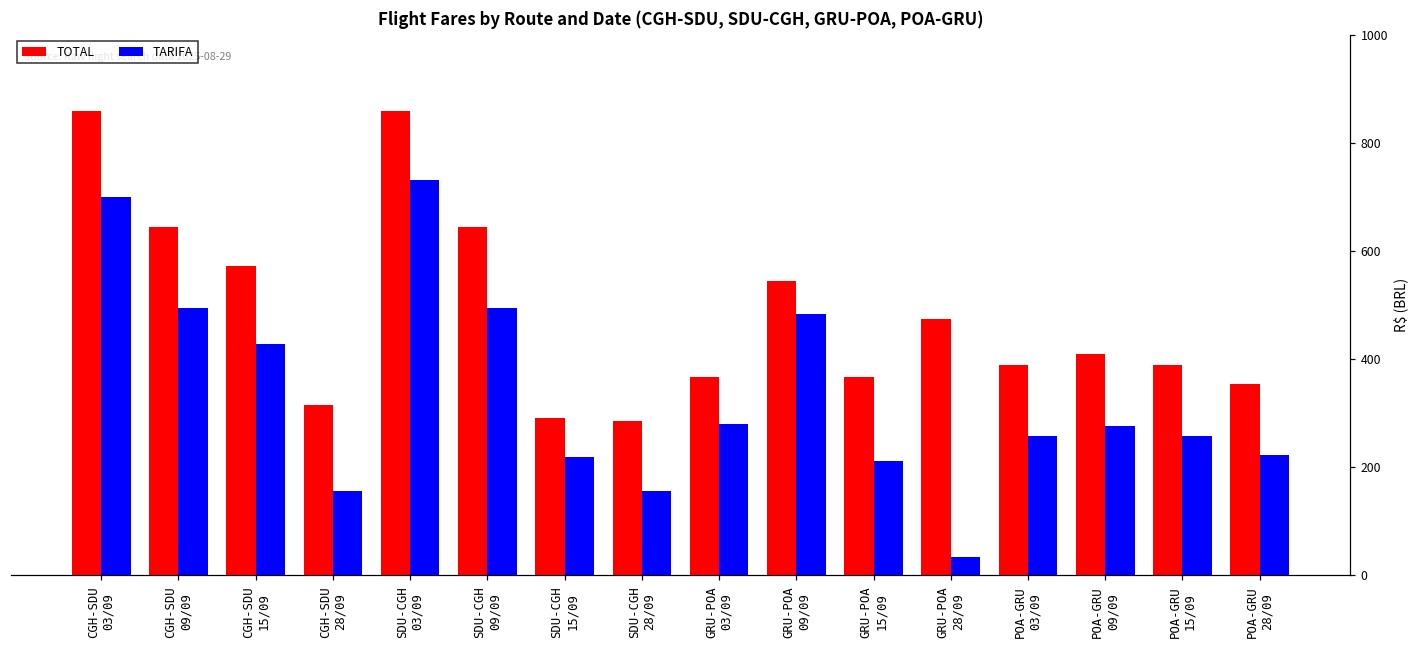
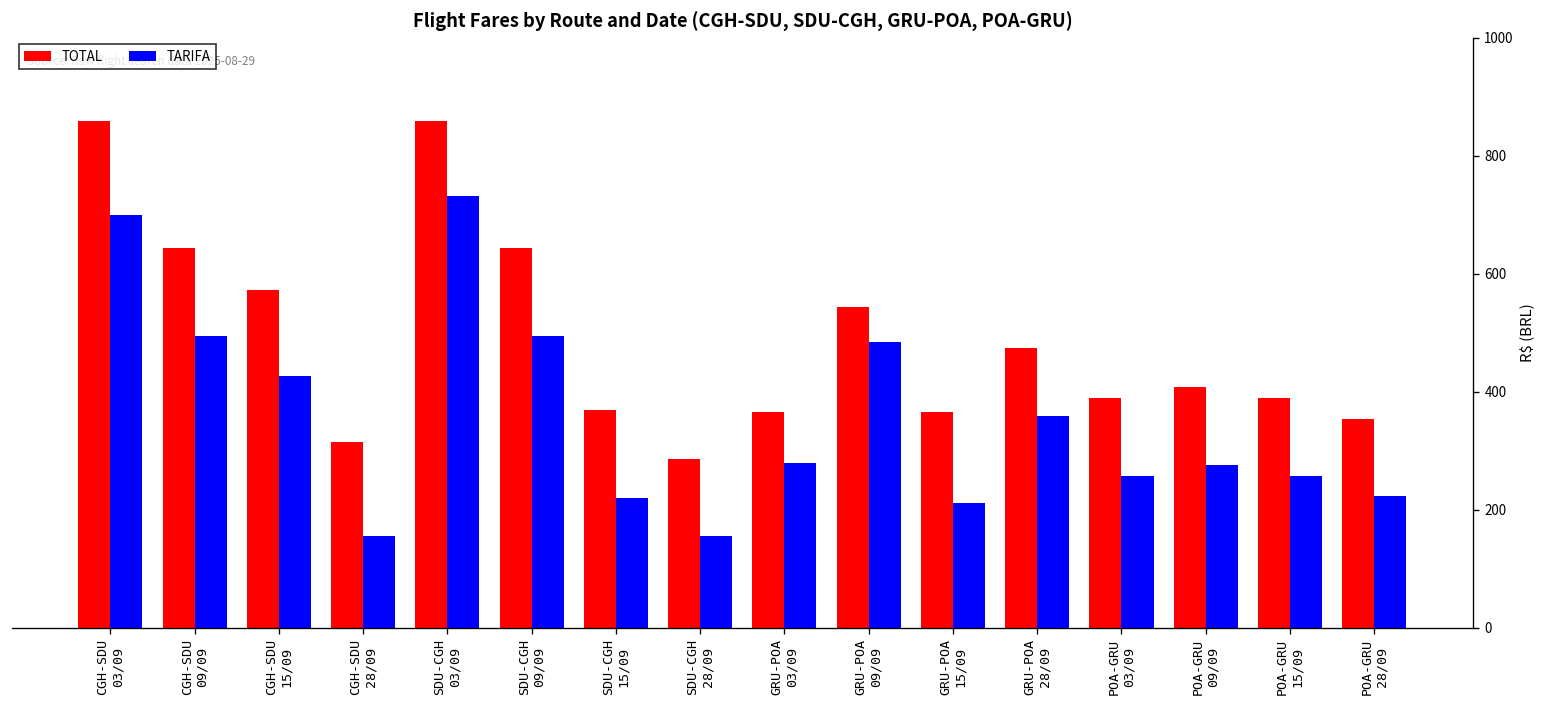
TOTAL, SDU-CGH 15/09: 290 -> 370
TARIFA, GRU-POA 28/09: 30 -> 360
